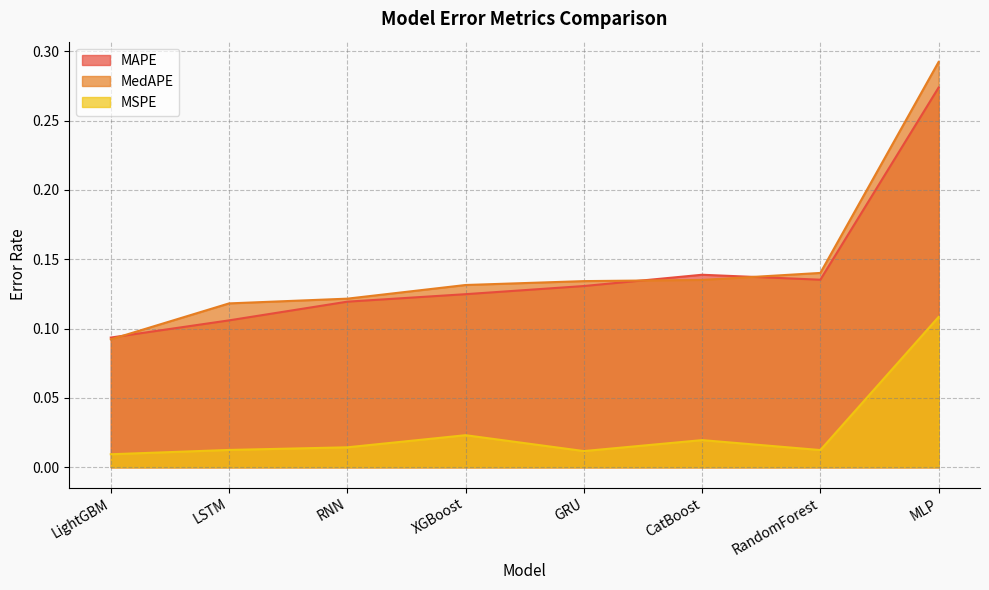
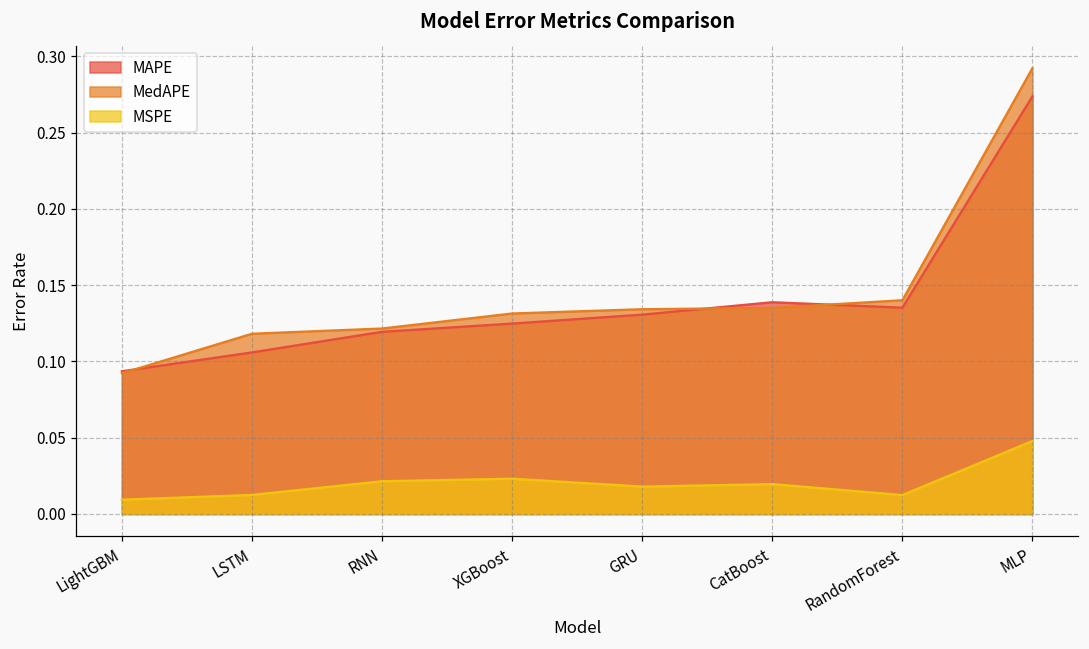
MSPE, RNN: 0.014 -> 0.021
MSPE, GRU: 0.012 -> 0.018
MSPE, MLP: 0.108 -> 0.048
